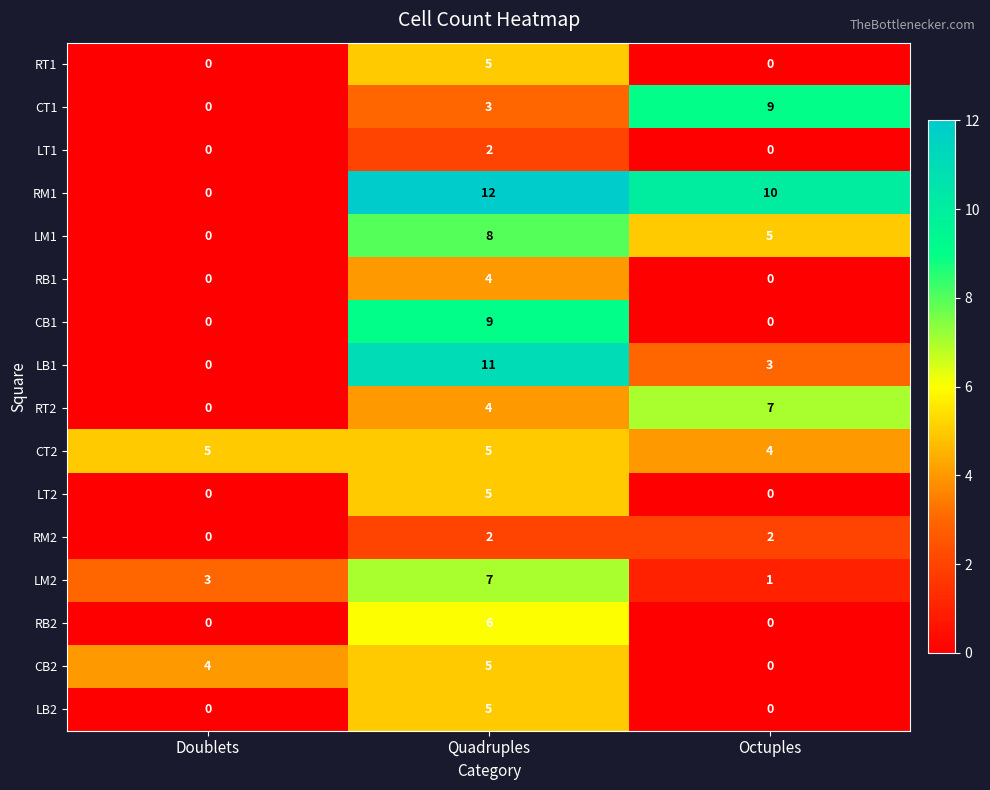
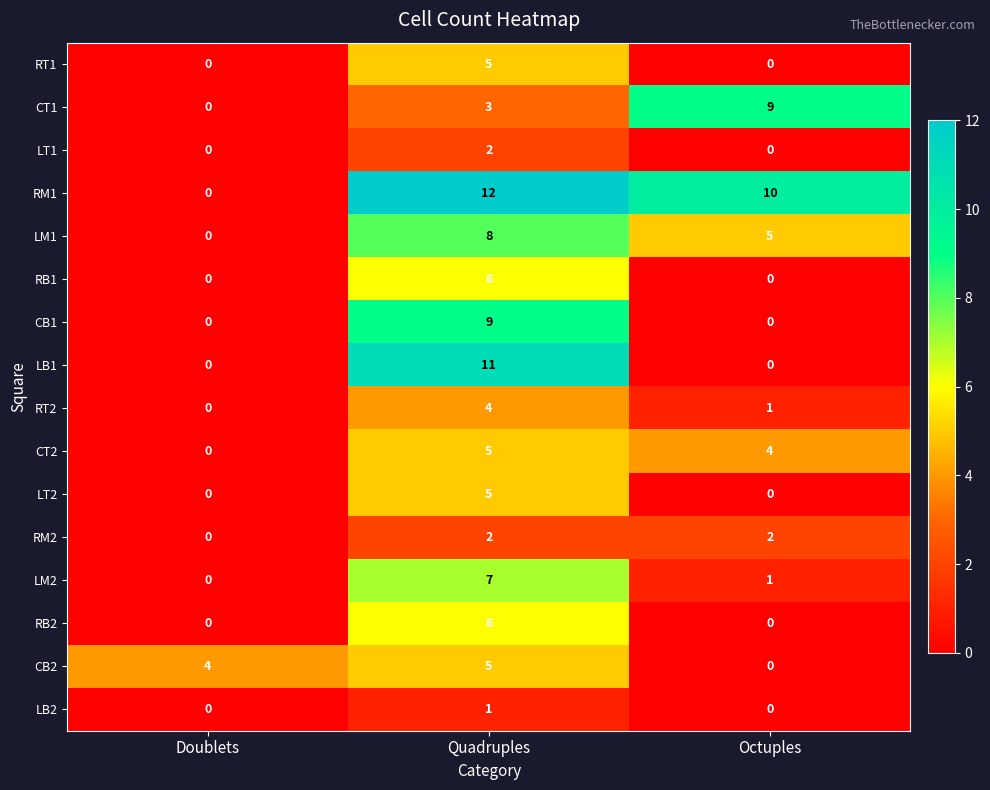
RB1, Quadruples: 4 -> 6
LB1, Octuples: 3 -> 0
RT2, Octuples: 7 -> 1
CT2, Doublets: 5 -> 0
LM2, Doublets: 3 -> 0
LB2, Quadruples: 5 -> 1
